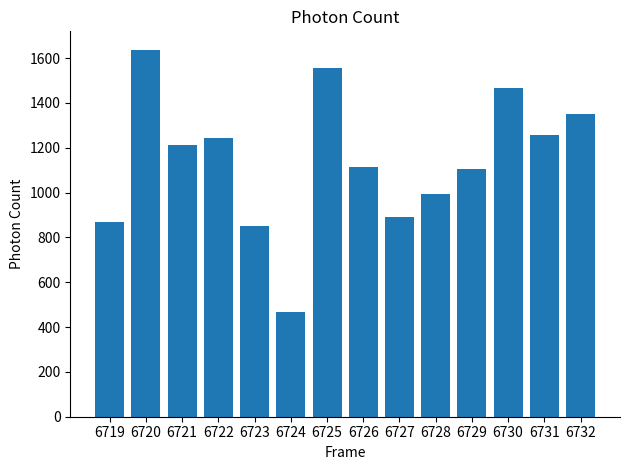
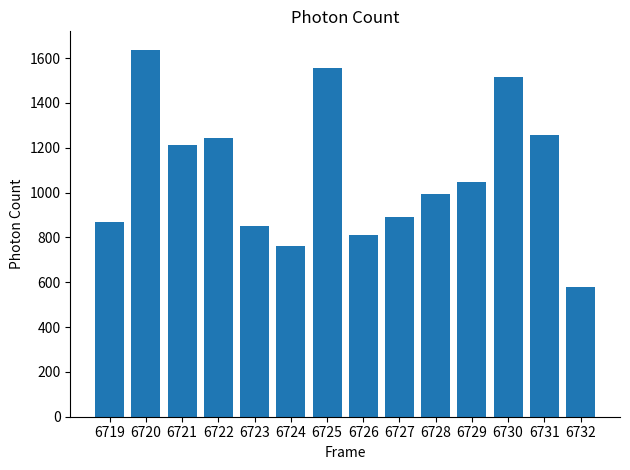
6724: 470 -> 760
6726: 1120 -> 810
6729: 1100 -> 1050
6730: 1470 -> 1510
6732: 1350 -> 580
